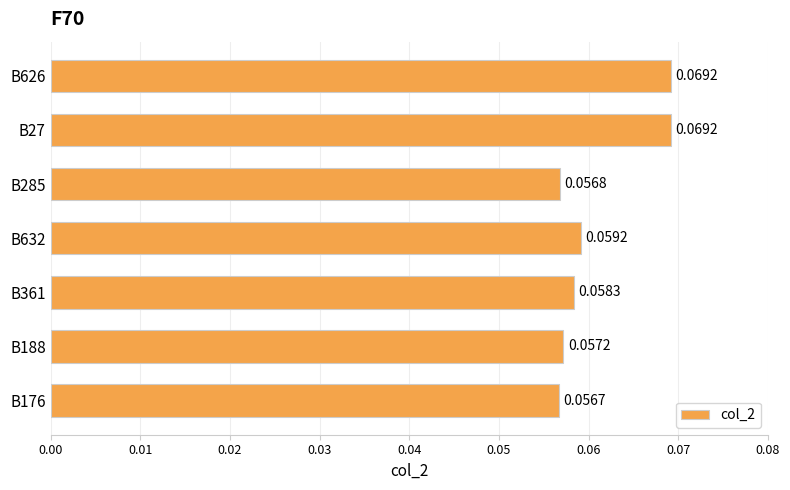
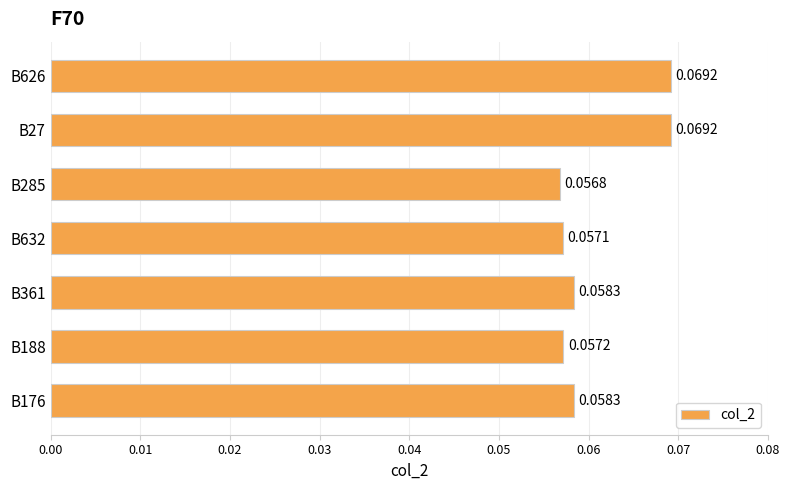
B632: 0.0592 -> 0.0571
B176: 0.0567 -> 0.0583
